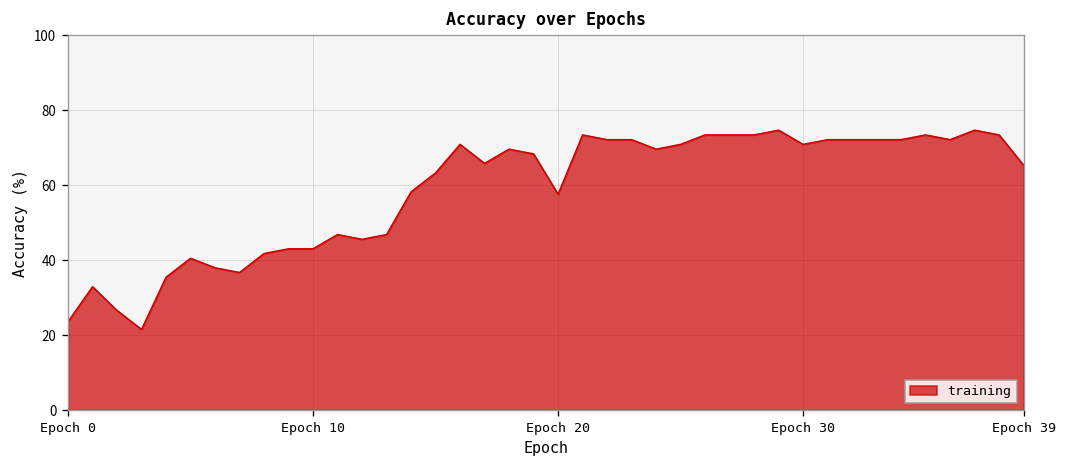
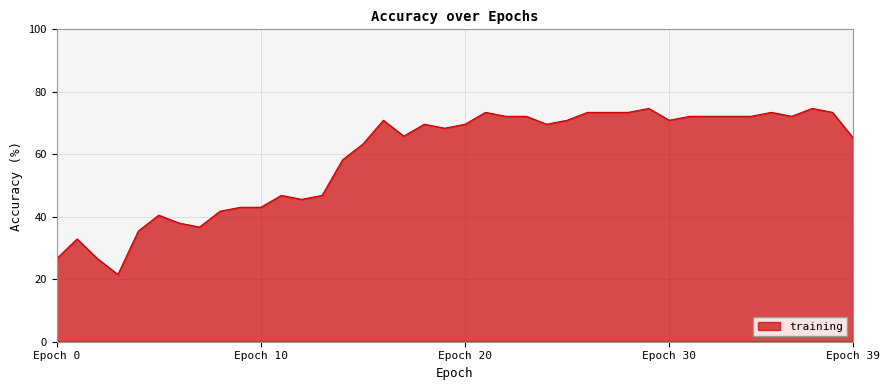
Epoch 0: 24 -> 27
Epoch 20: 58 -> 70
